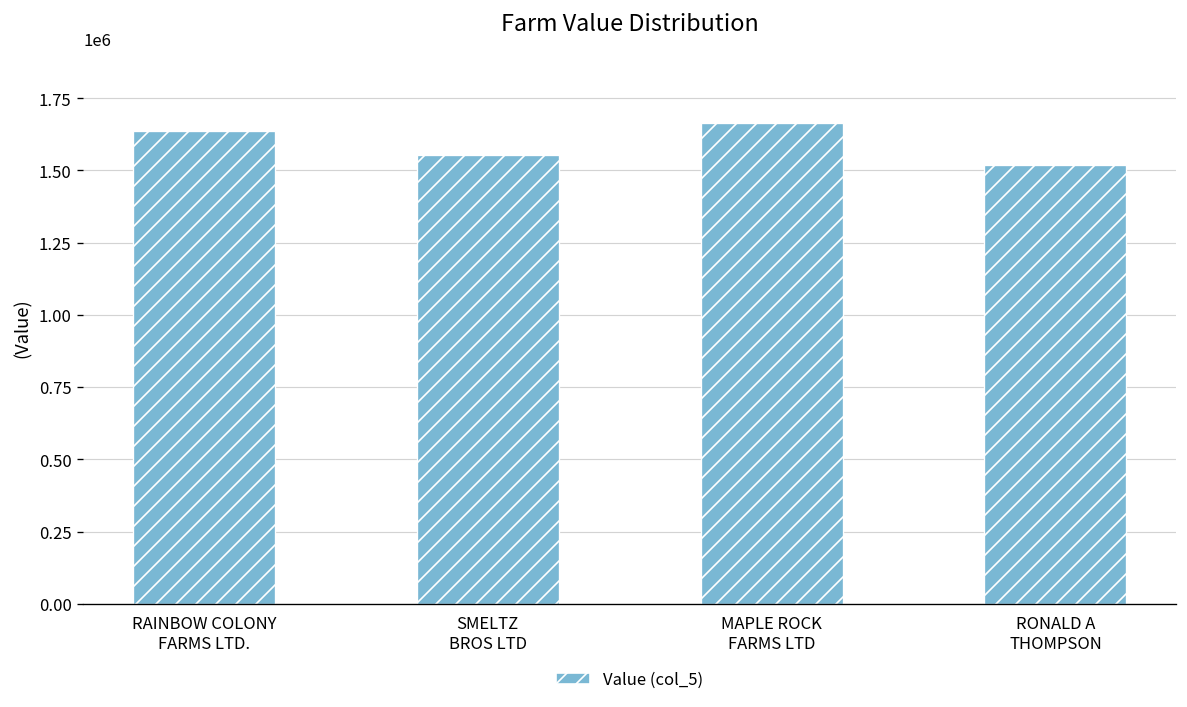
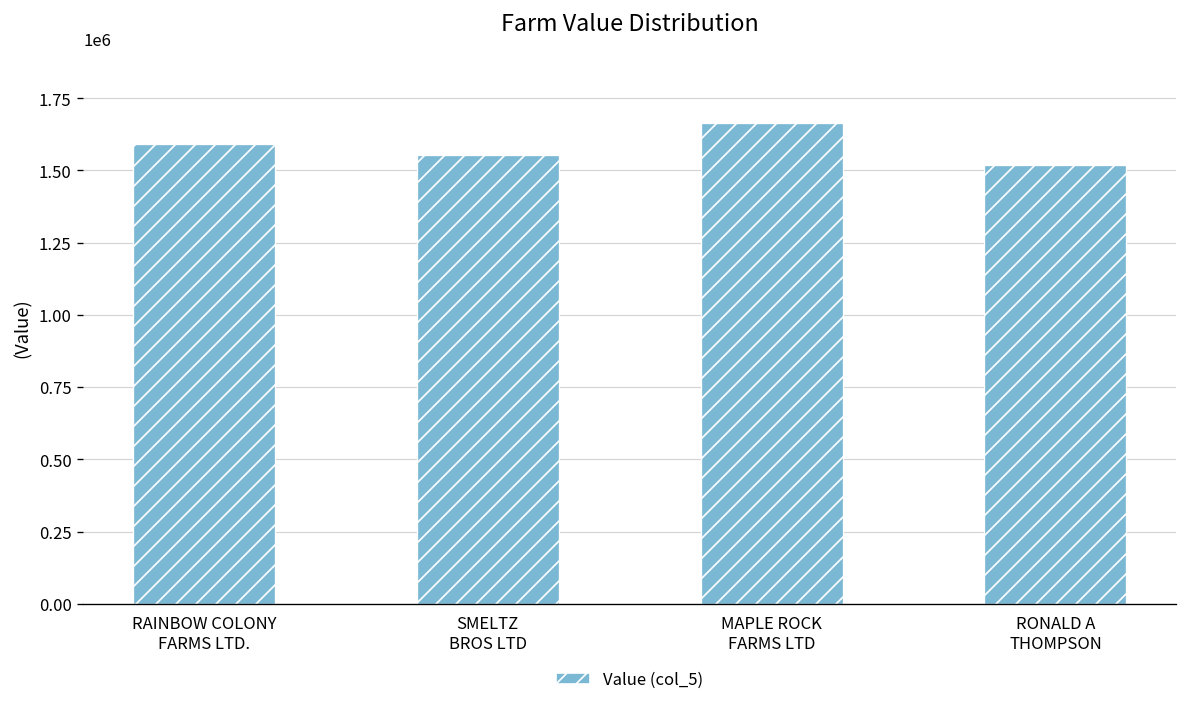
RAINBOW COLONY FARMS LTD.: 1640000 -> 1590000
